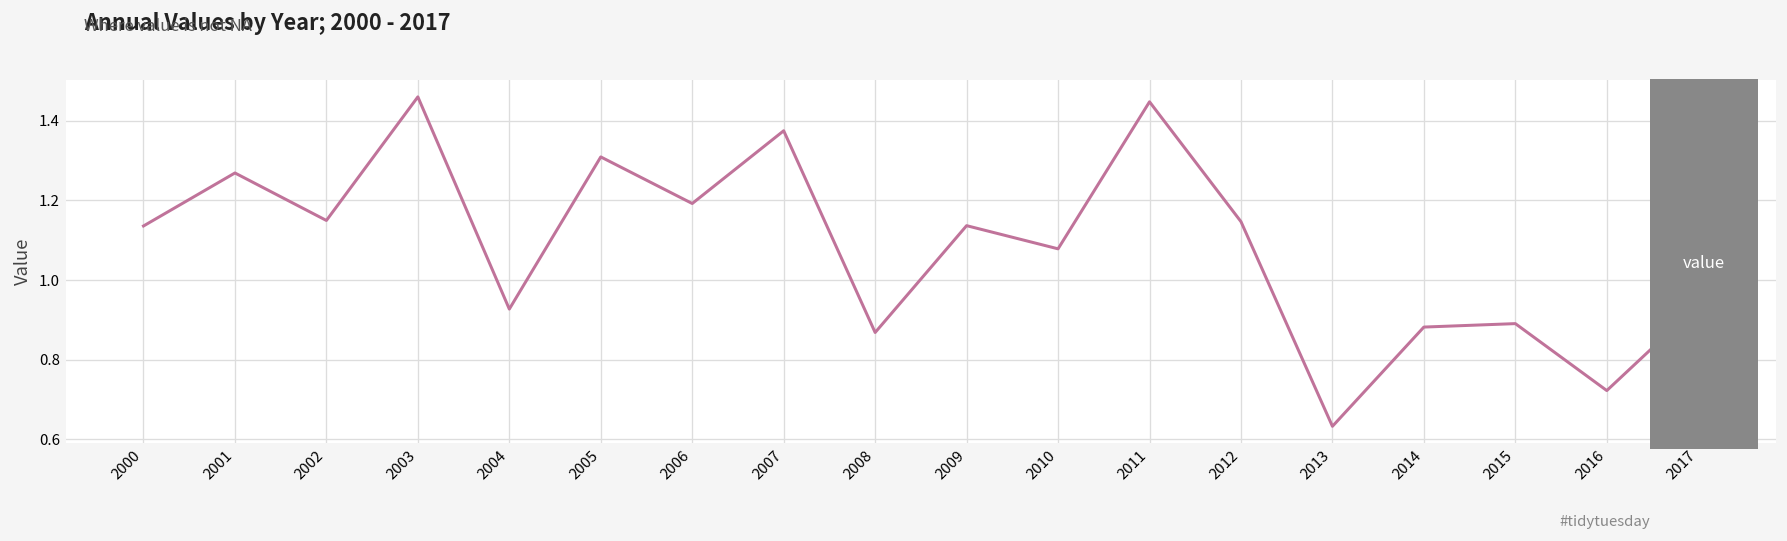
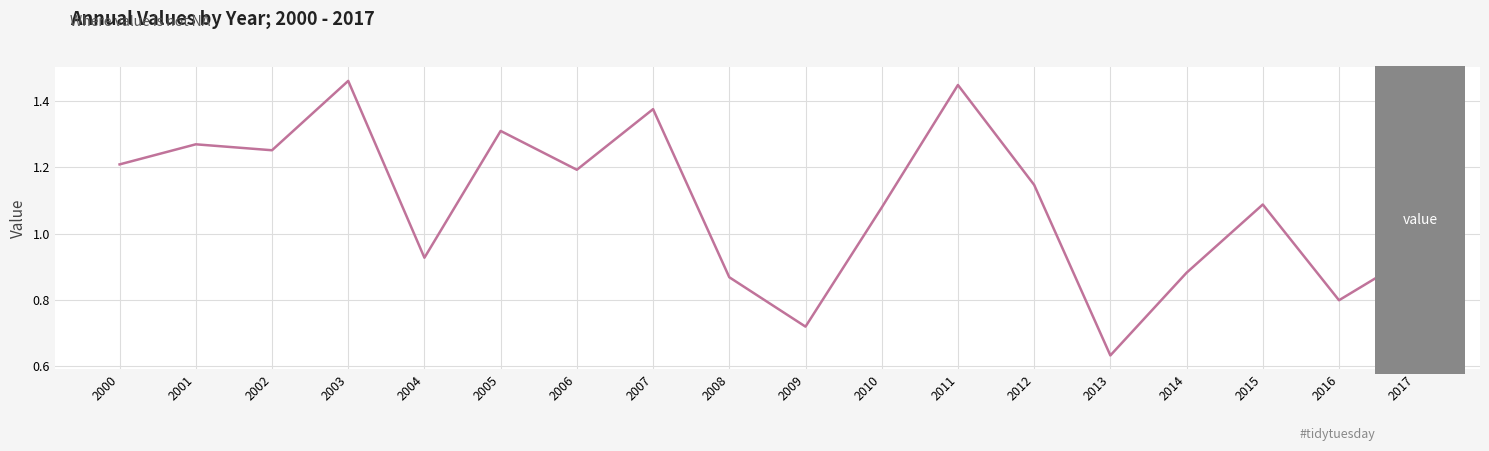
2000: 1.14 -> 1.21
2002: 1.15 -> 1.25
2009: 1.14 -> 0.72
2015: 0.89 -> 1.09
2016: 0.72 -> 0.80
